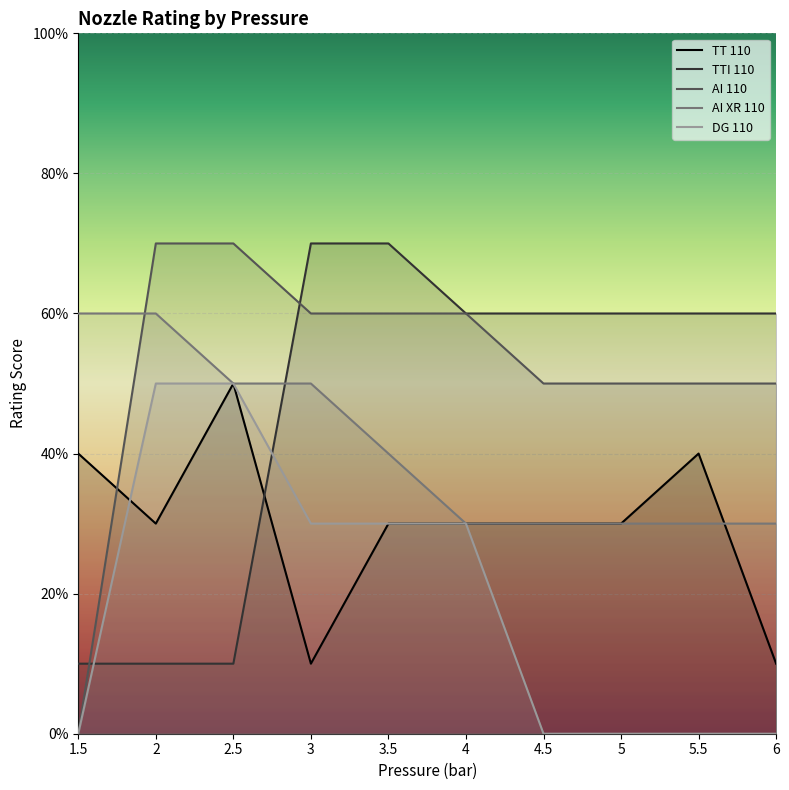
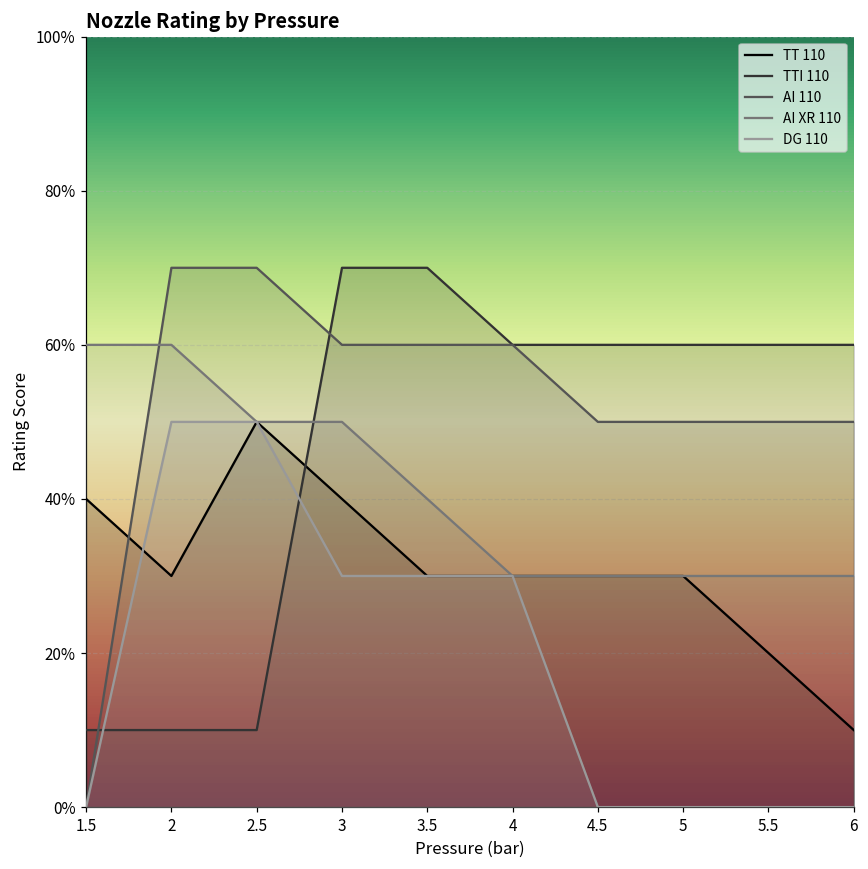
TT 110, 3: 10% -> 40%
TT 110, 5.5: 40% -> 20%
